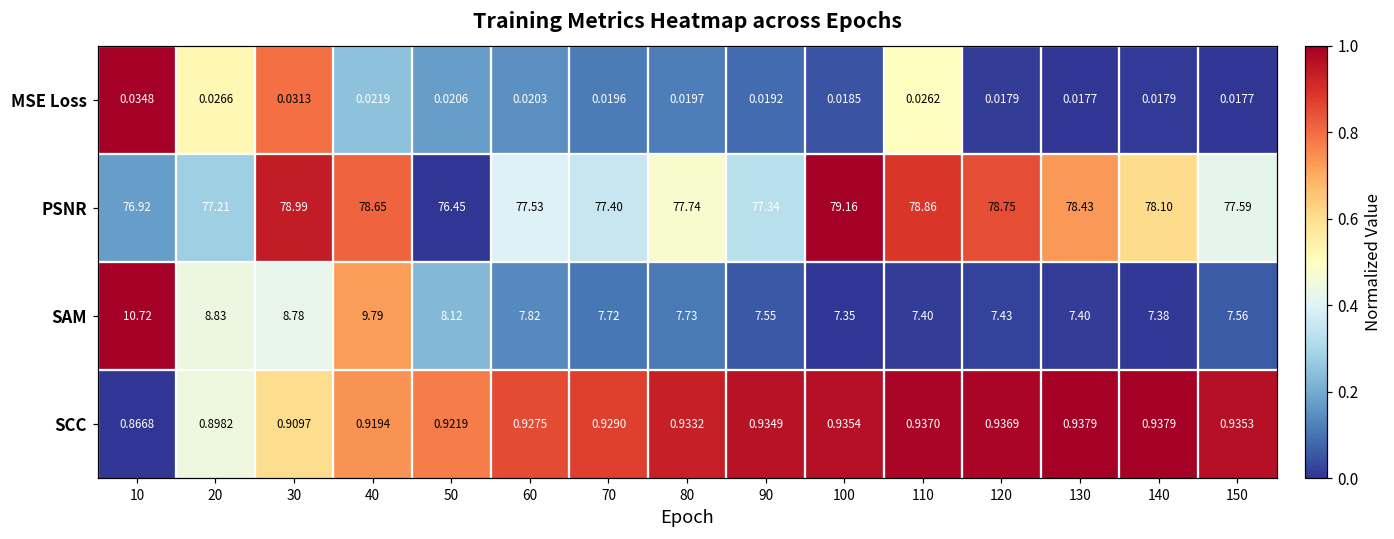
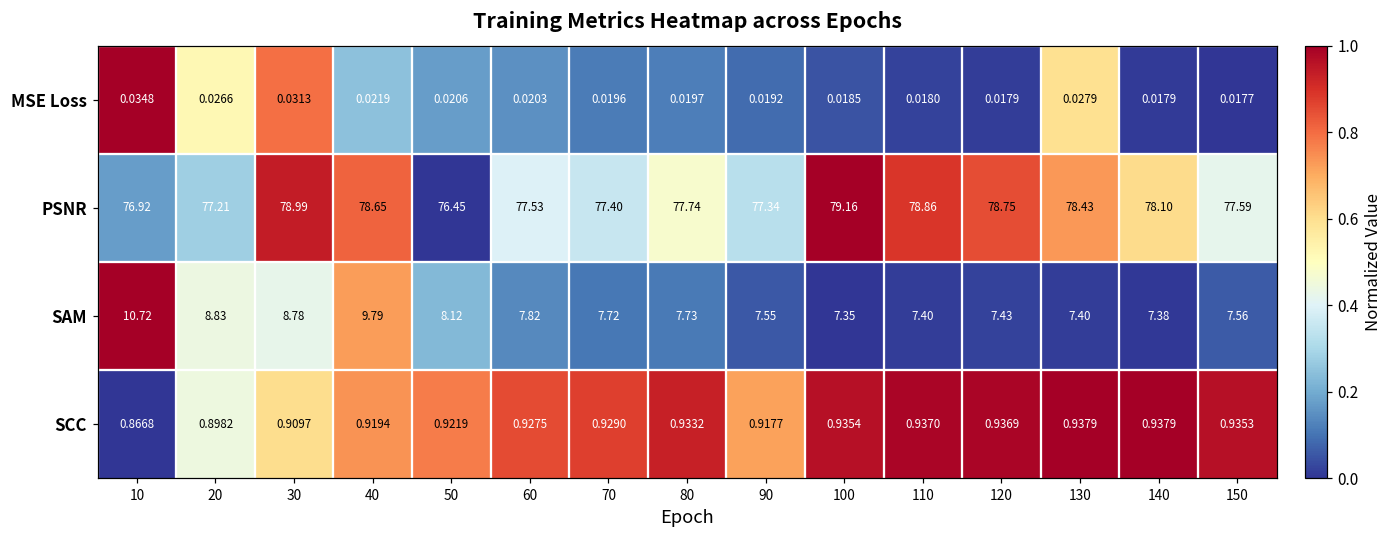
MSE Loss, 110: 0.0262 -> 0.0180
MSE Loss, 130: 0.0177 -> 0.0279
SCC, 90: 0.9349 -> 0.9177
